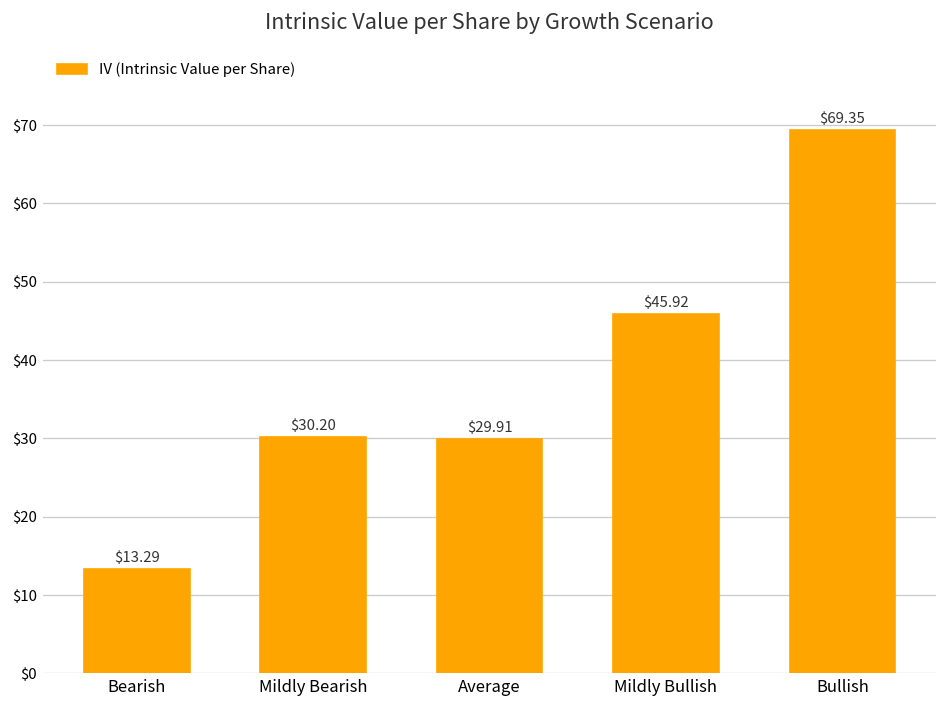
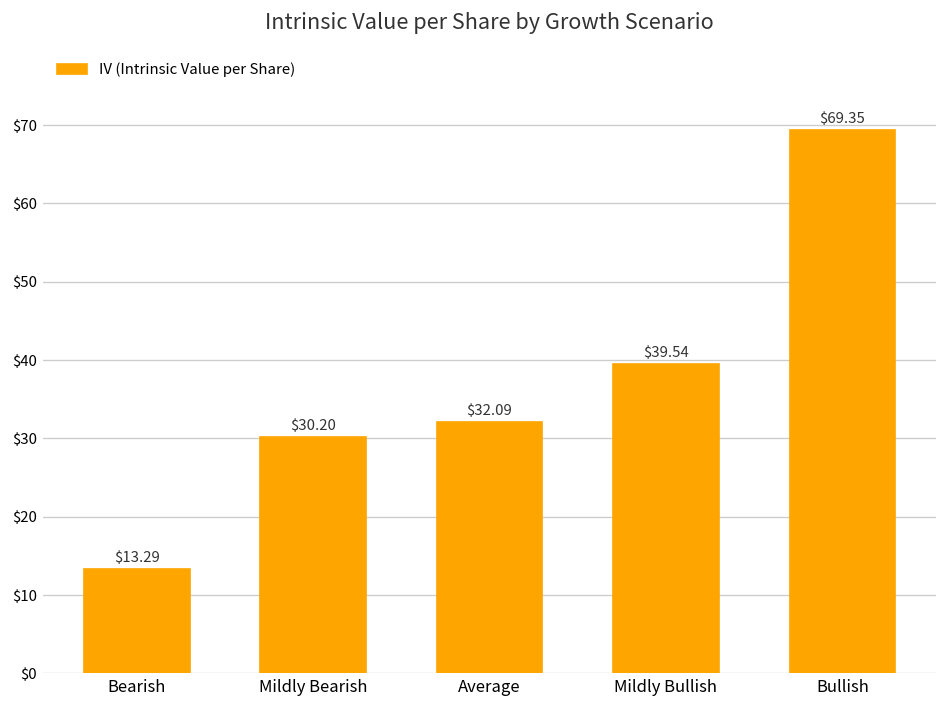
Average: $29.91 -> $32.09
Mildly Bullish: $45.92 -> $39.54
